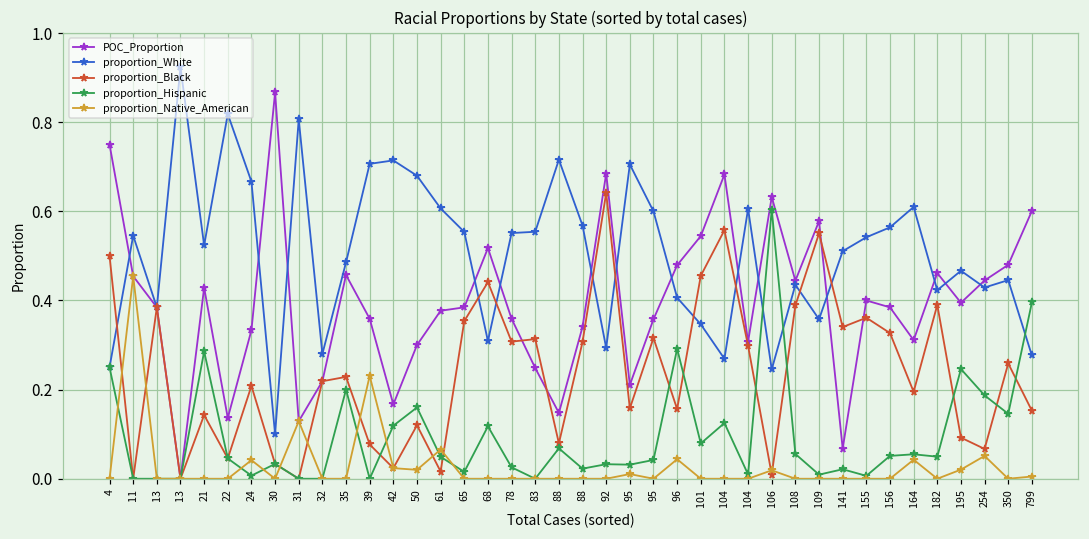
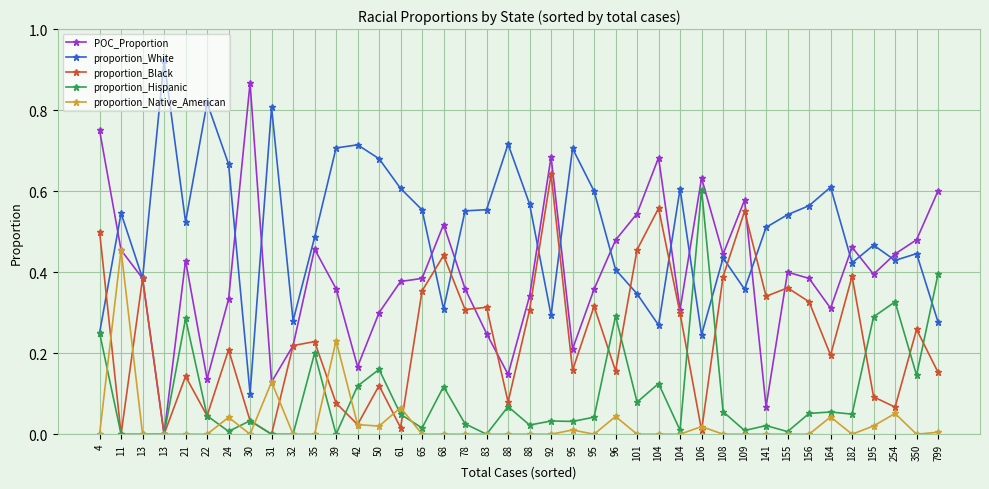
proportion_Hispanic, 195: 0.25 -> 0.29
proportion_Hispanic, 254: 0.19 -> 0.33
